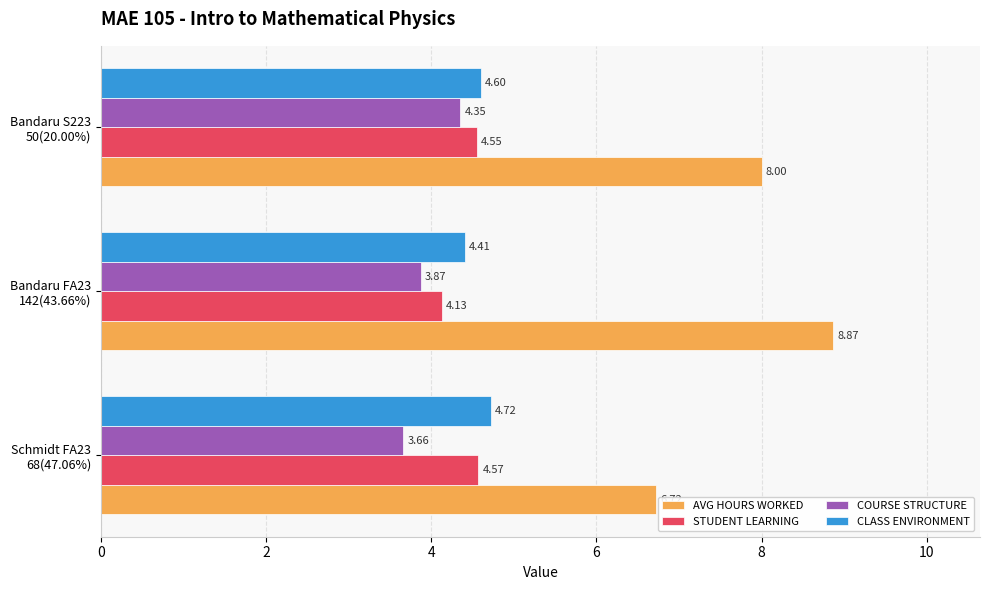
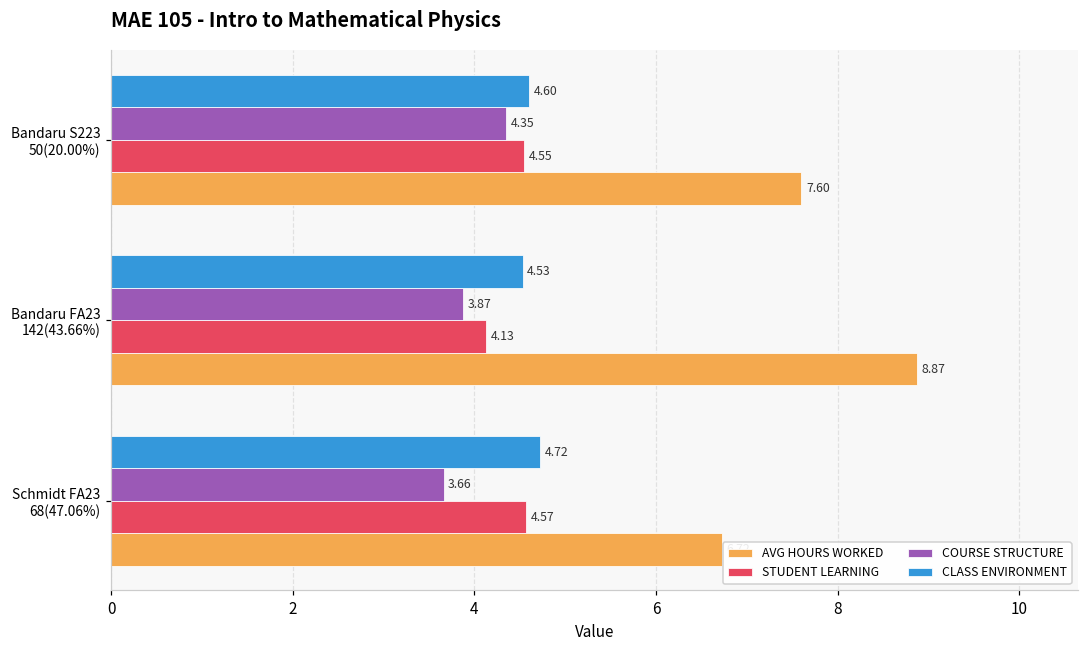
AVG HOURS WORKED, Bandaru S223 50(20.00%): 8.00 -> 7.60
CLASS ENVIRONMENT, Bandaru FA23 142(43.66%): 4.41 -> 4.53
